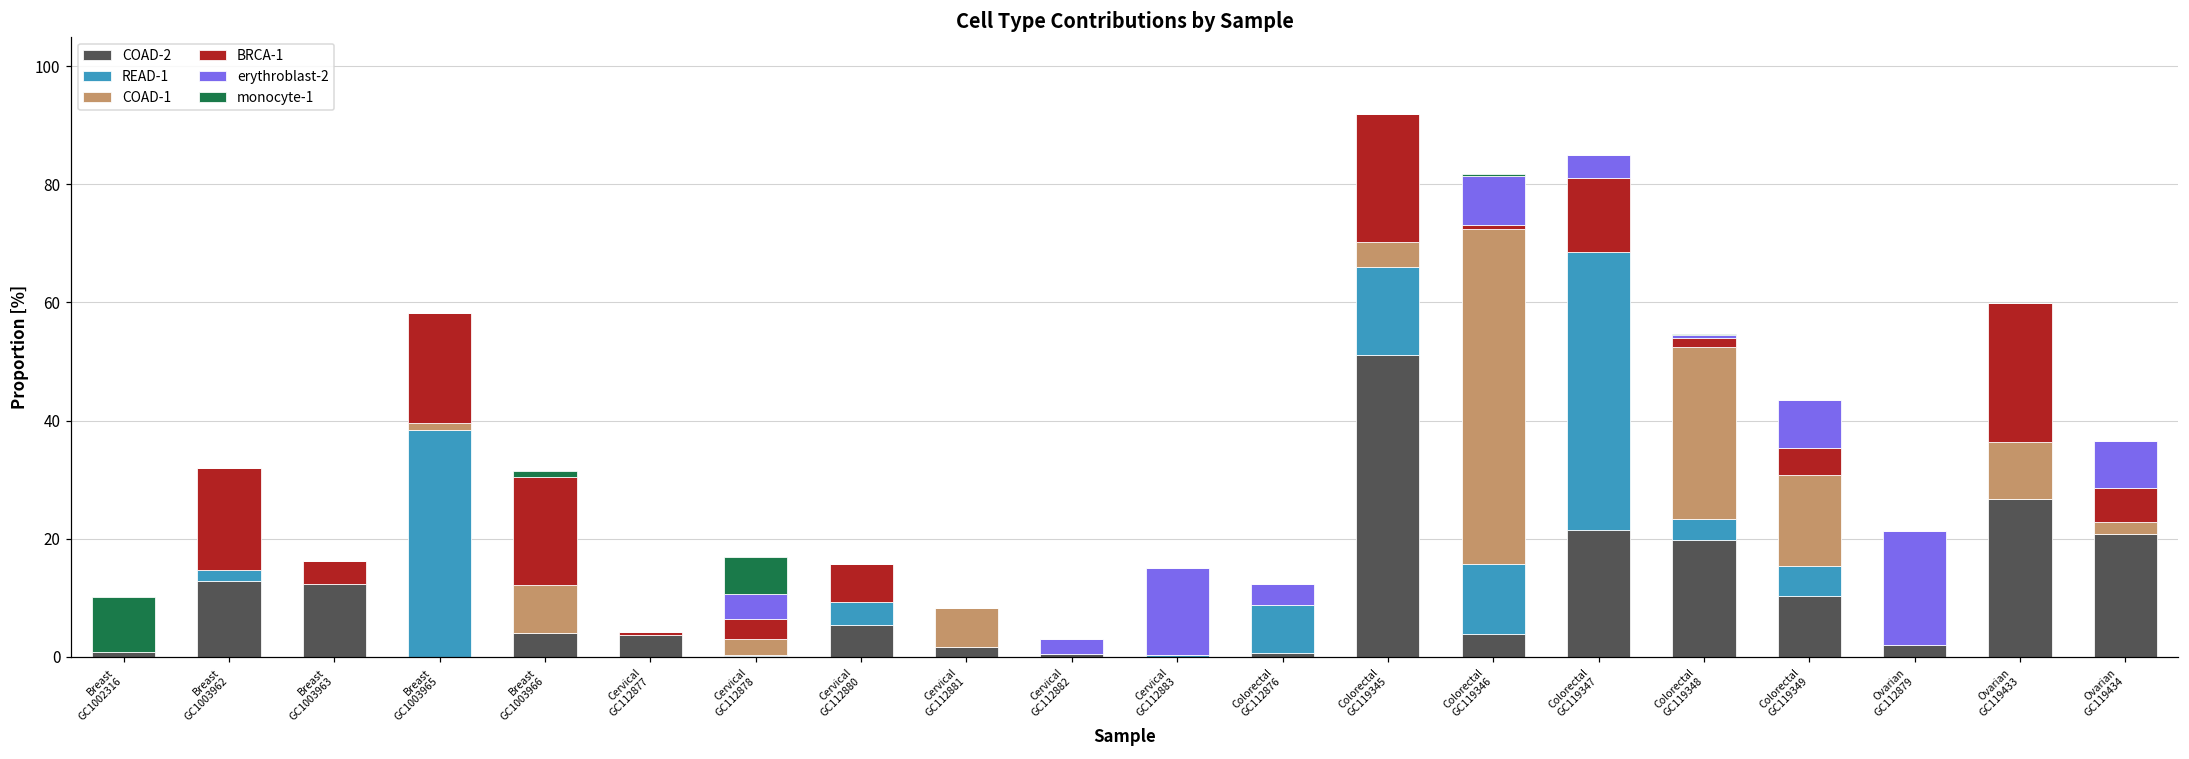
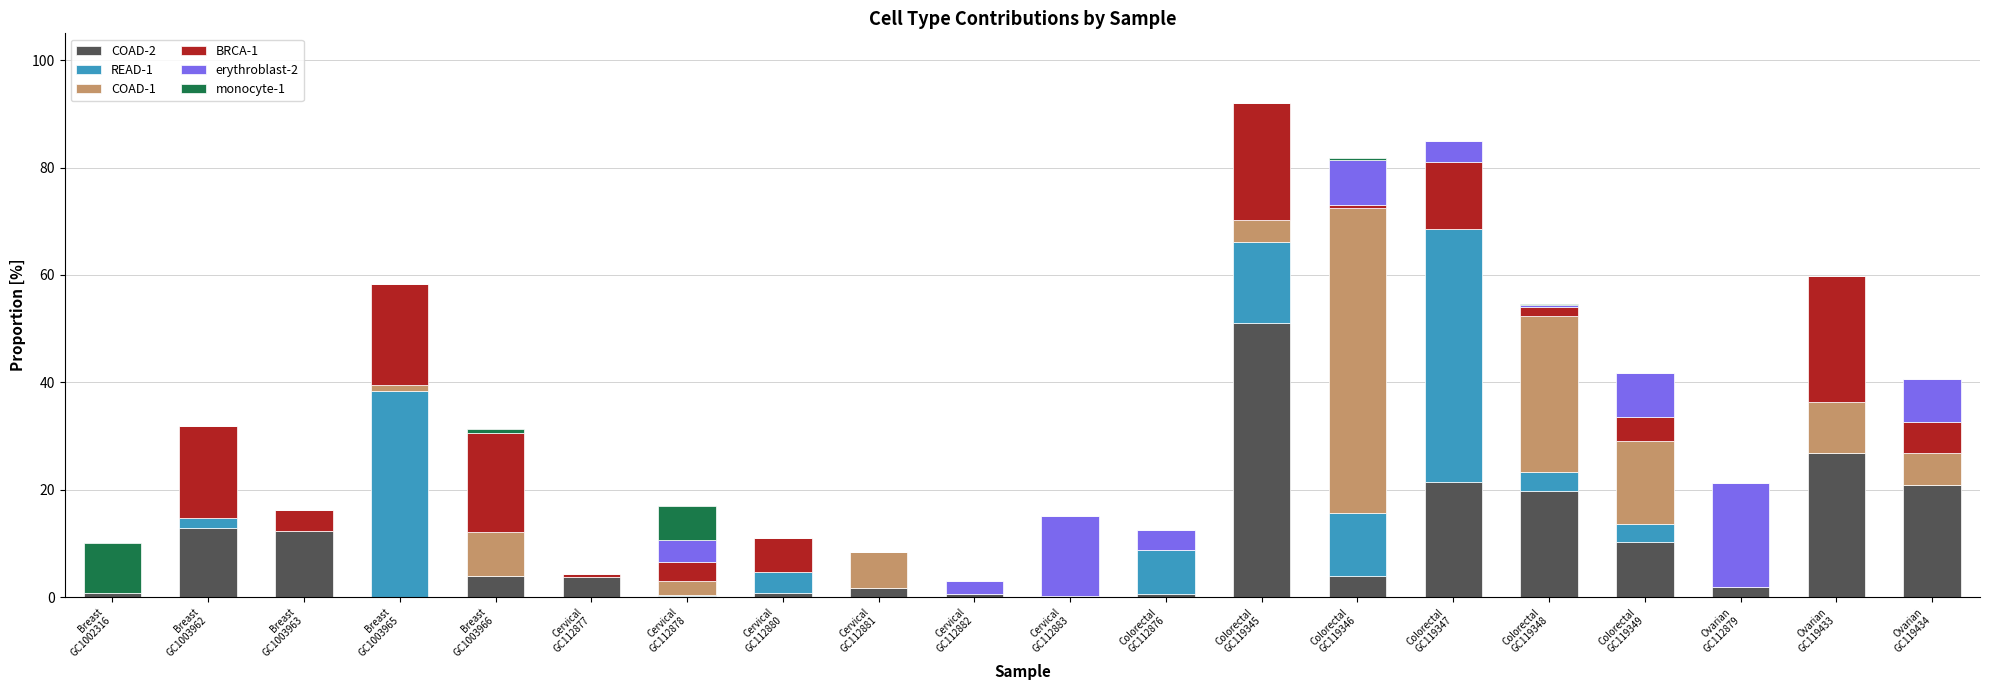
COAD-2, Cervical GC112880: 5 -> 1
READ-1, Colorectal GC119349: 5 -> 3
COAD-1, Ovarian GC119434: 2 -> 6
